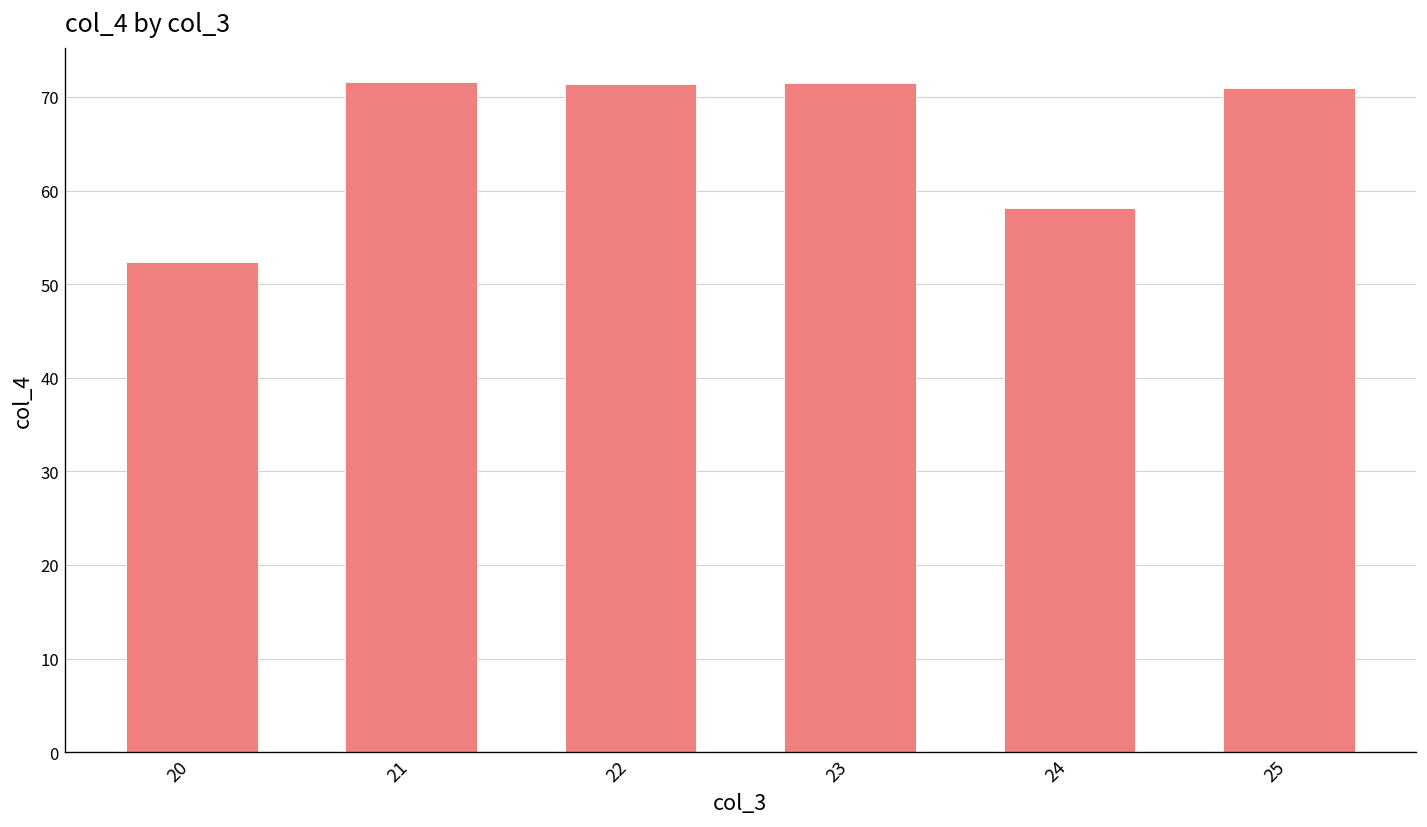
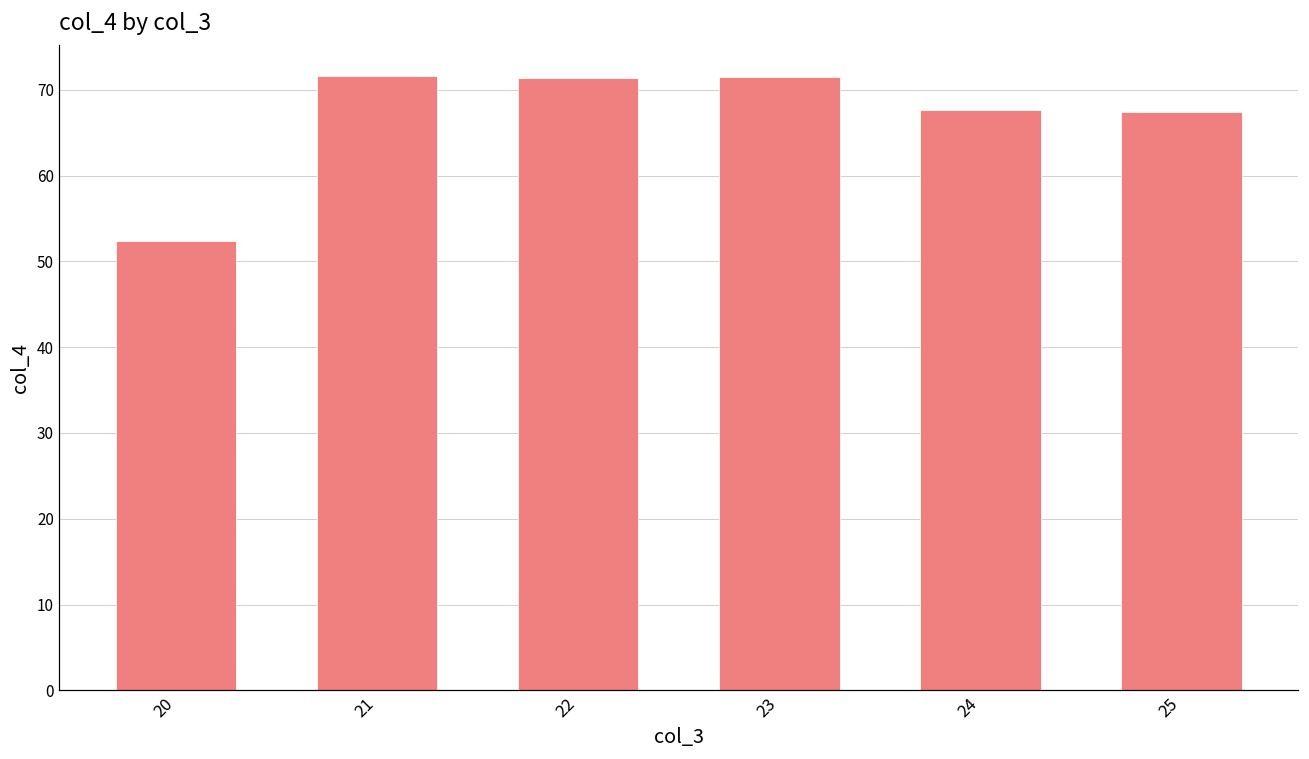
24: 58 -> 68
25: 71 -> 67
